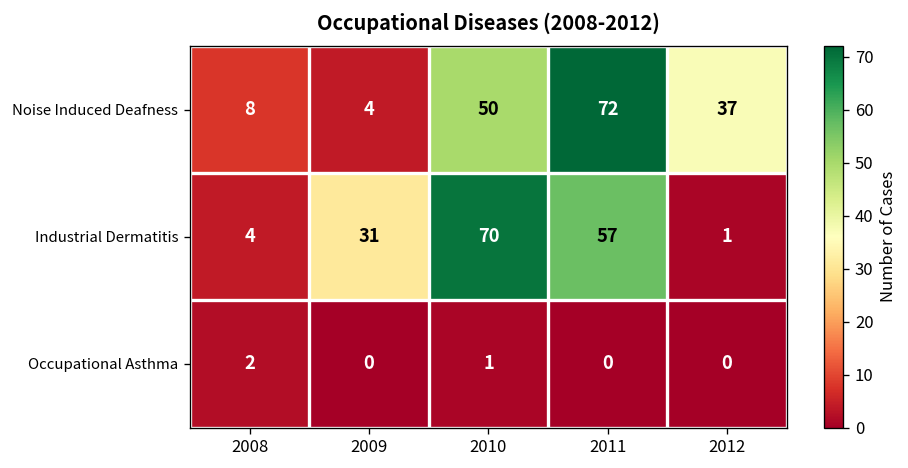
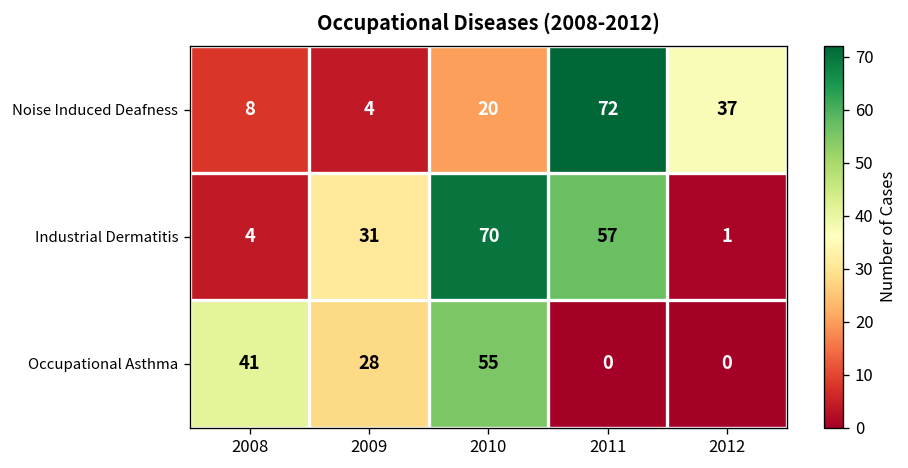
Noise Induced Deafness, 2010: 50 -> 20
Occupational Asthma, 2008: 2 -> 41
Occupational Asthma, 2009: 0 -> 28
Occupational Asthma, 2010: 1 -> 55
